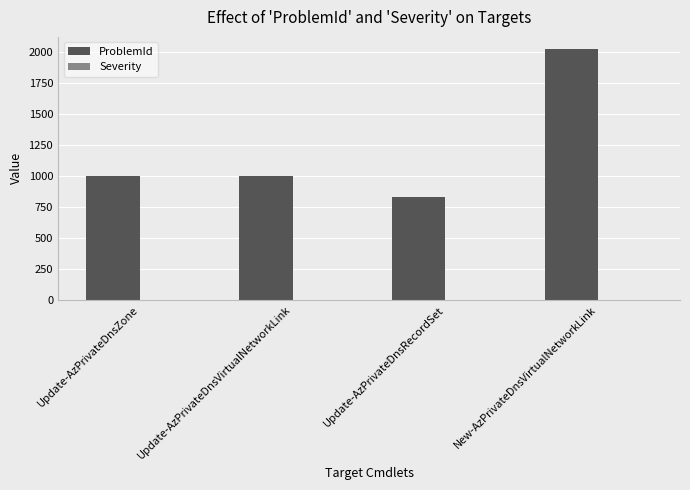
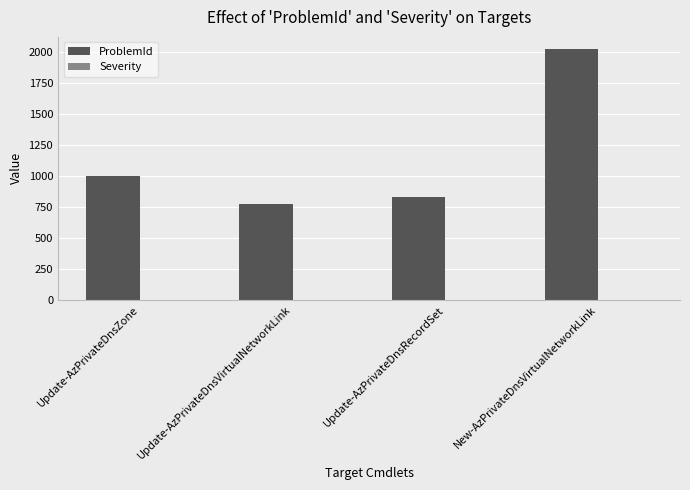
ProblemId, Update-AzPrivateDnsVirtualNetworkLink: 1000 -> 770
